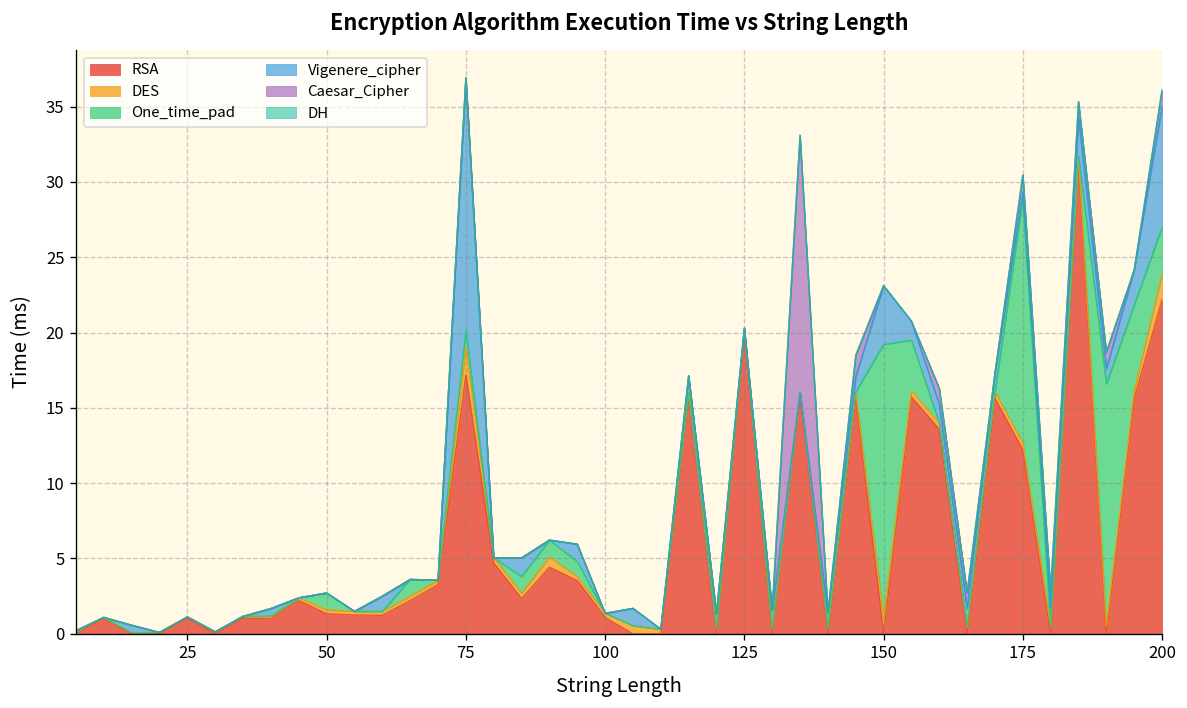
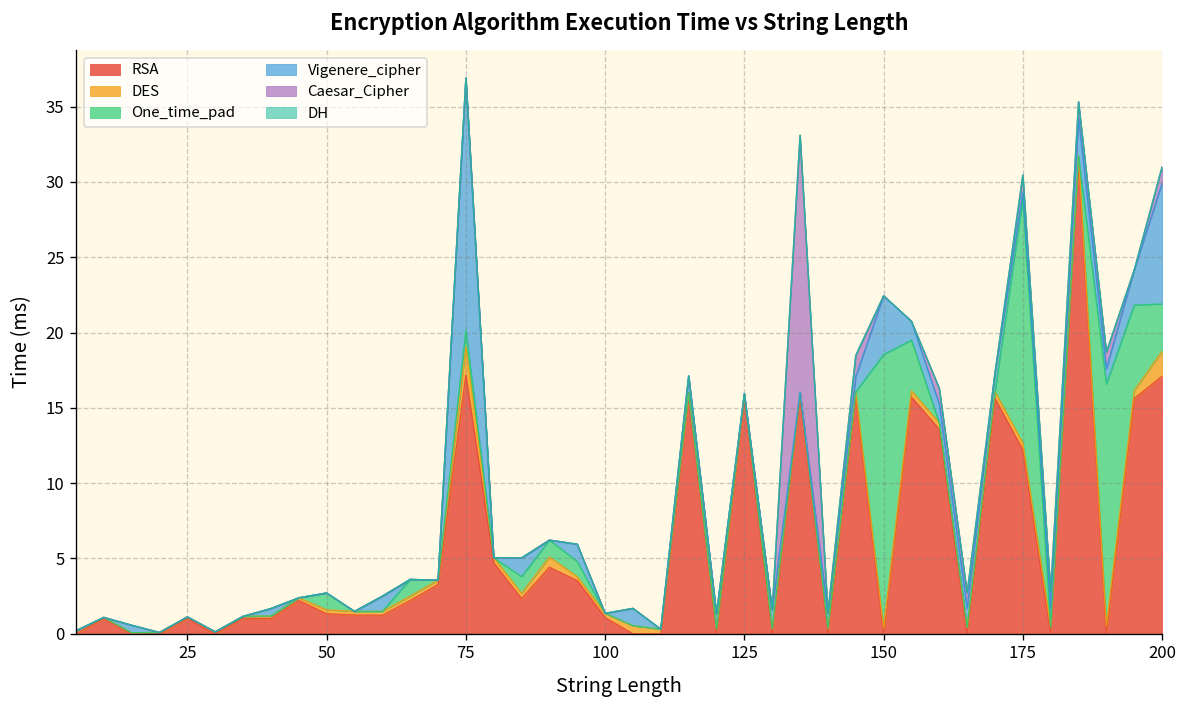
RSA, 125: 19.9 -> 15.5
DES, 150: 1.1 -> 0.4
RSA, 200: 22.2 -> 17.1
